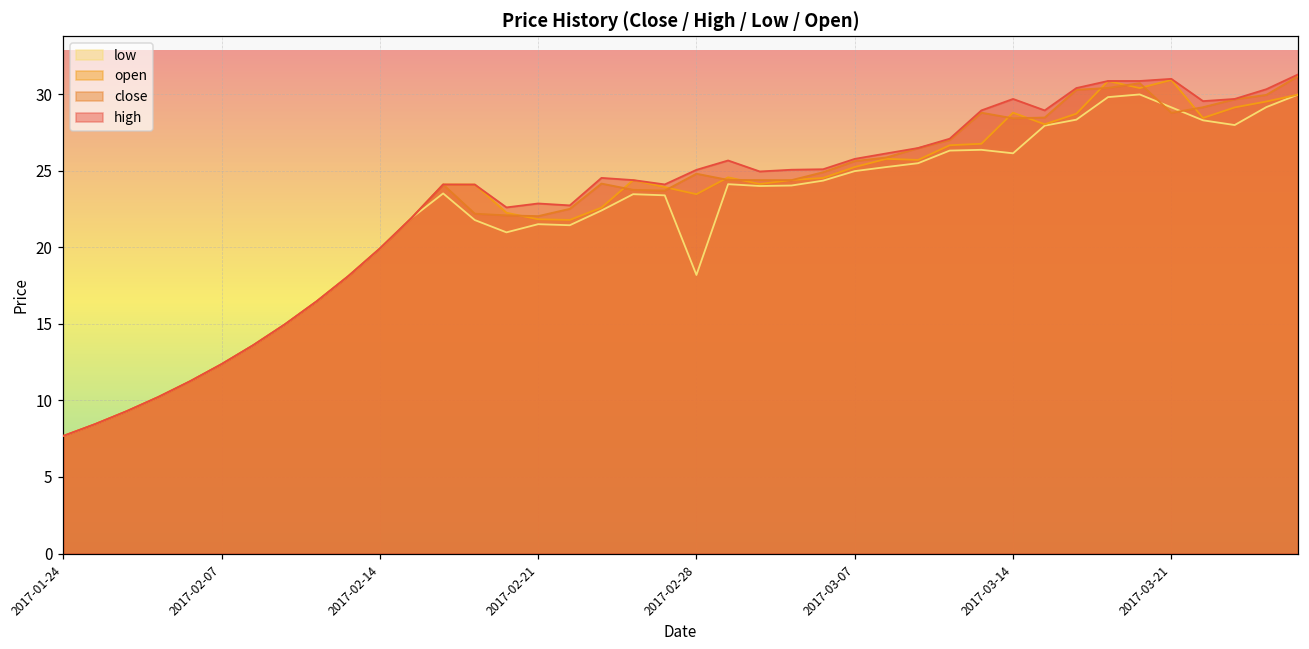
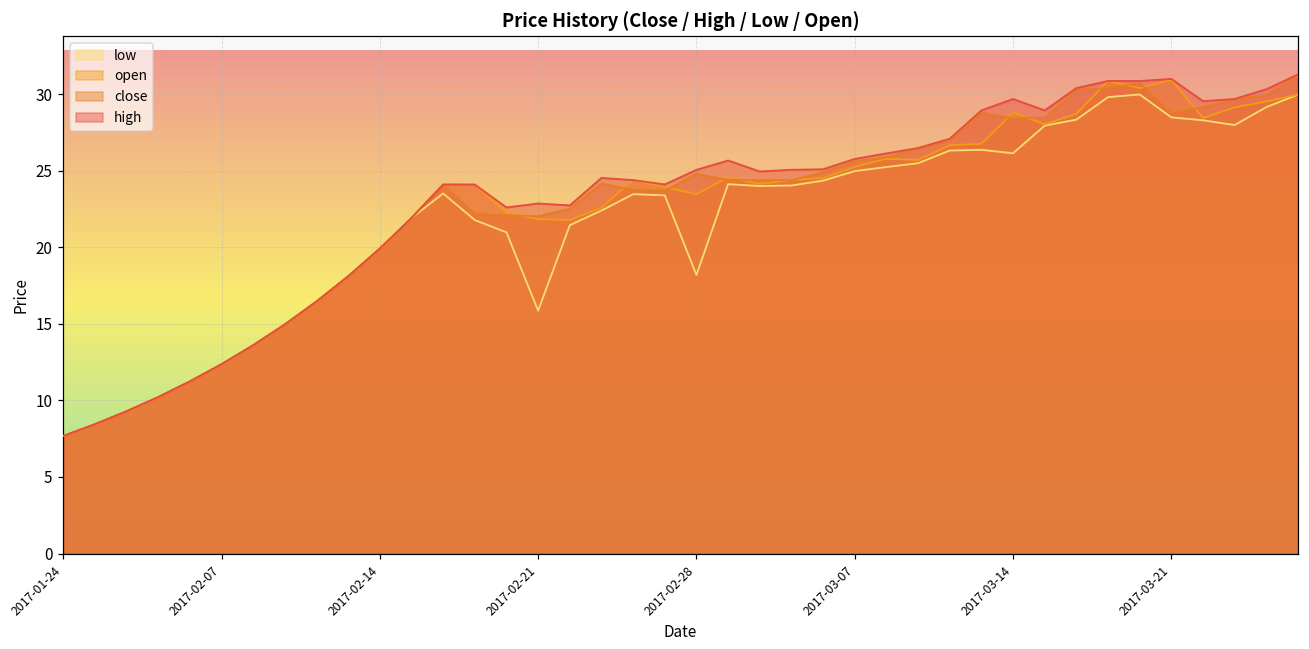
low, 2017-02-21: 21.5 -> 15.9
low, 2017-03-21: 29.1 -> 28.5
